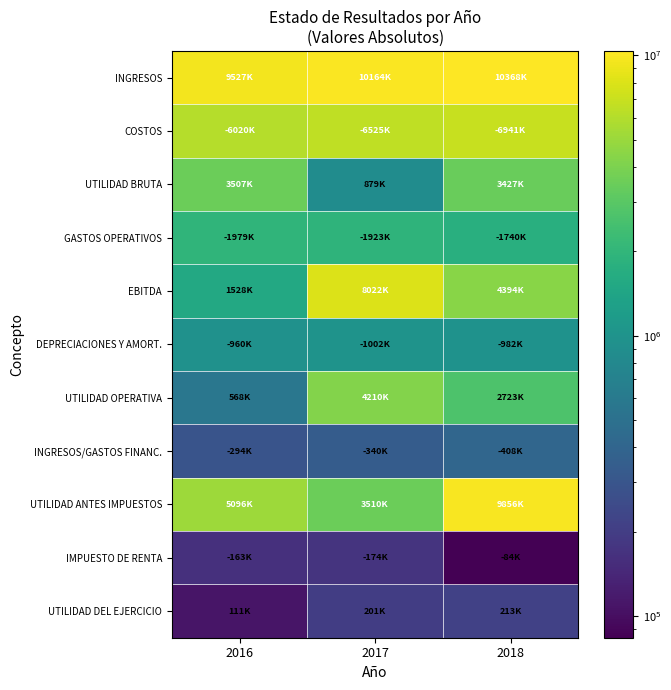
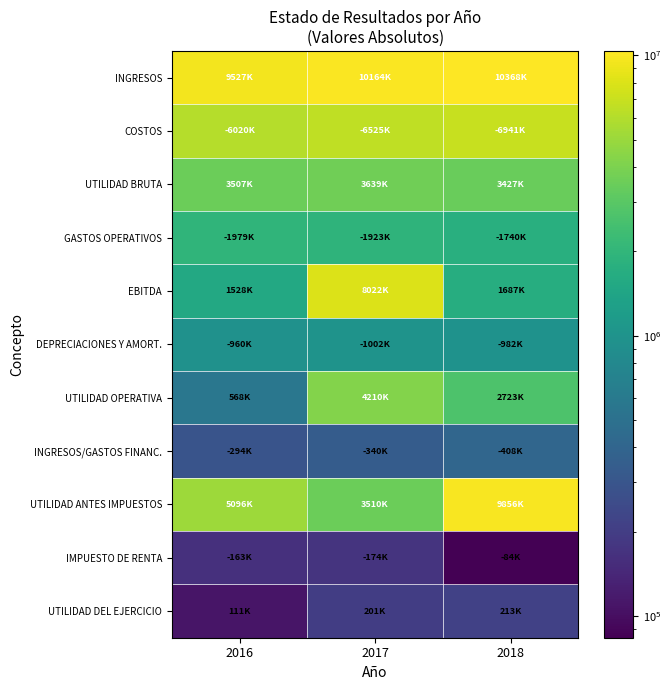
UTILIDAD BRUTA, 2017: 879K -> 3639K
EBITDA, 2018: 4394K -> 1687K
